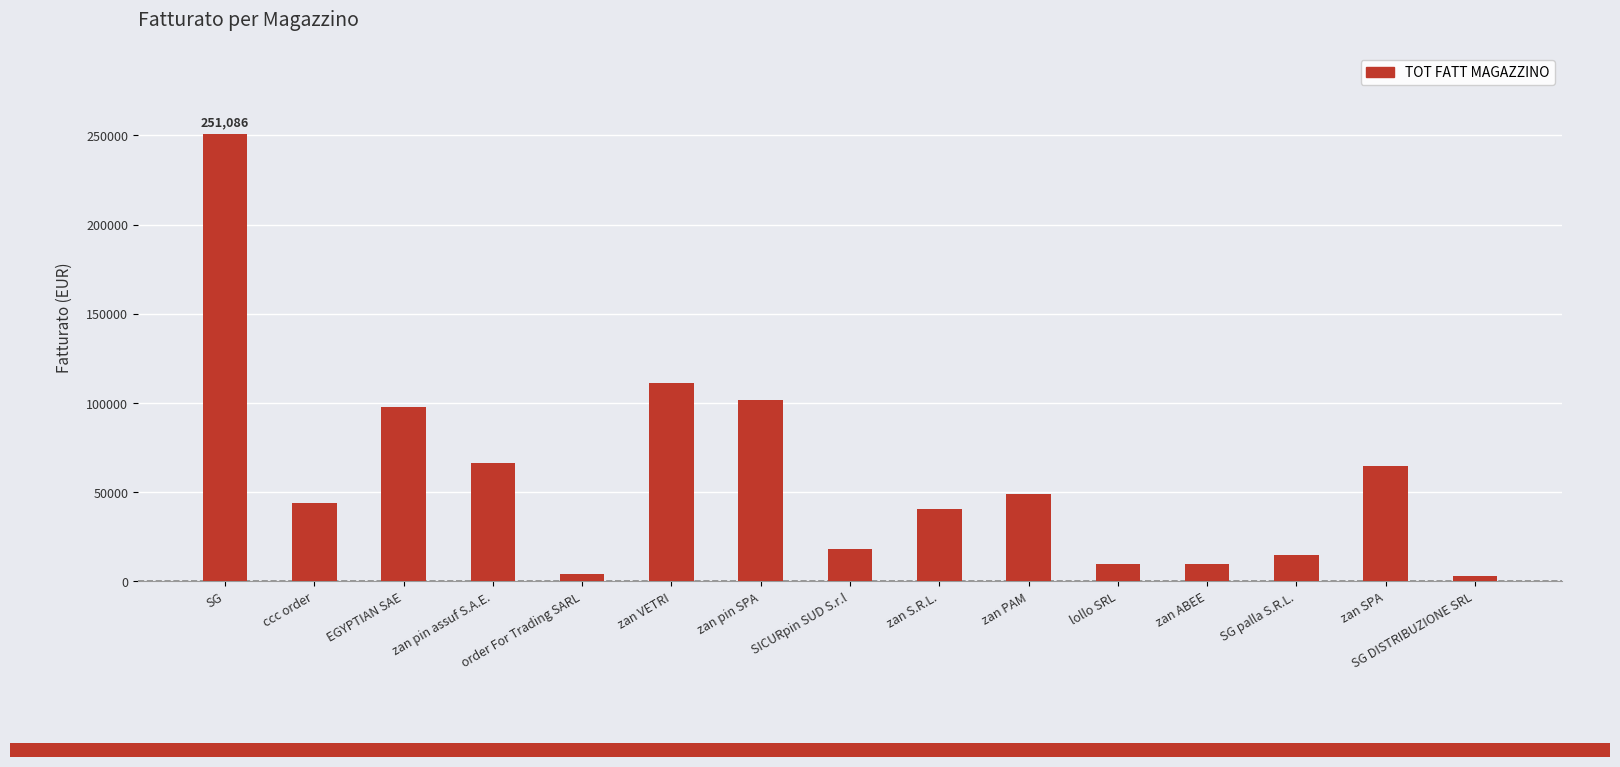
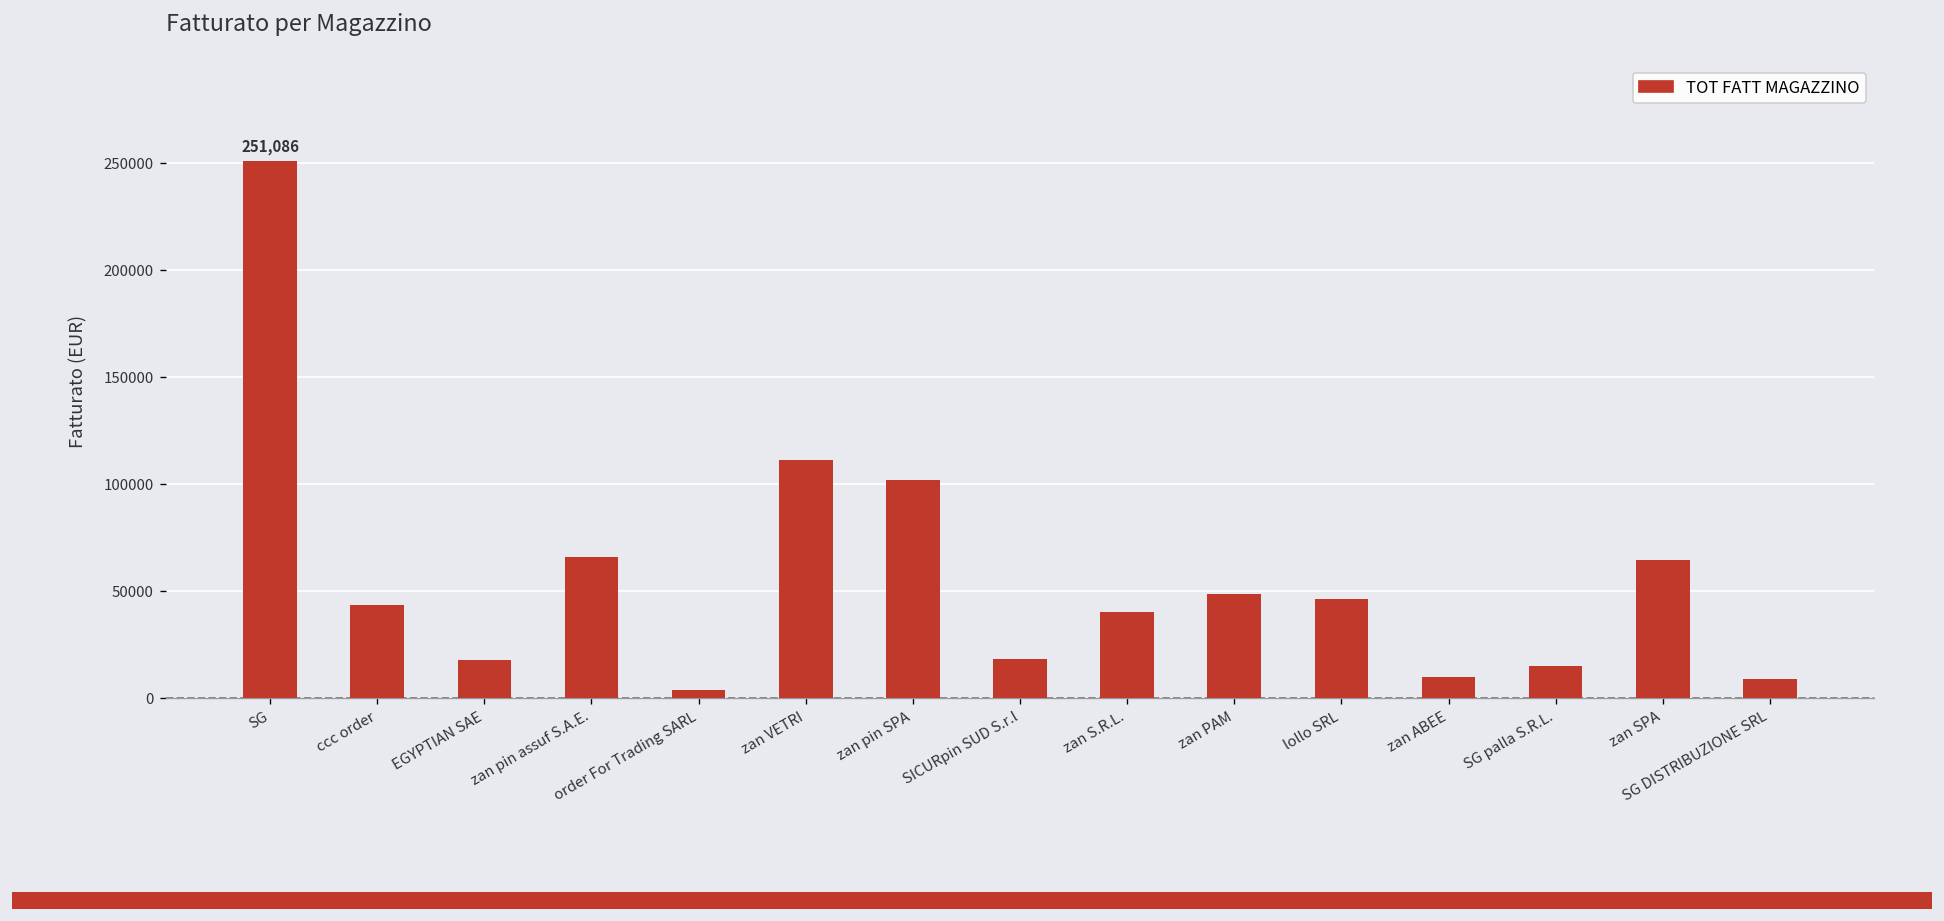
EGYPTIAN SAE: 98000 -> 18000
lollo SRL: 9000 -> 46000
SG DISTRIBUZIONE SRL: 3000 -> 9000
